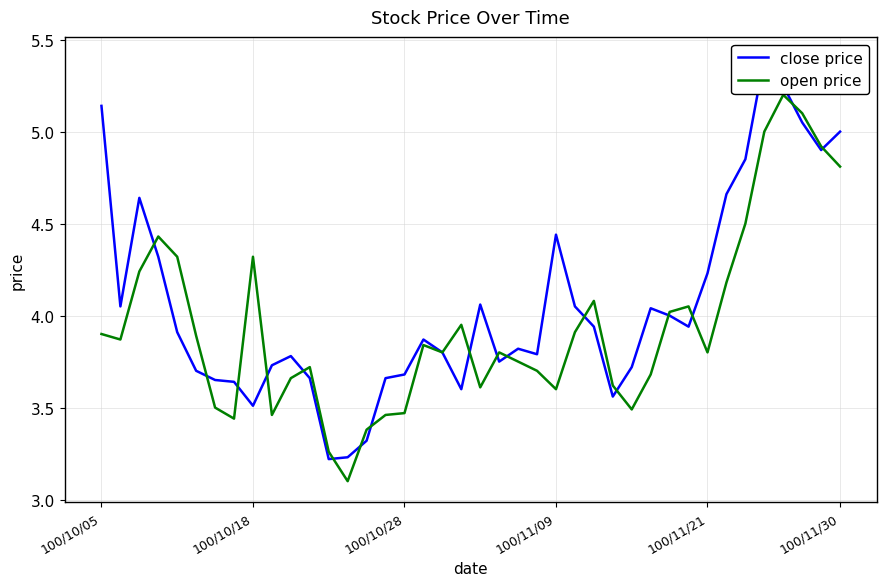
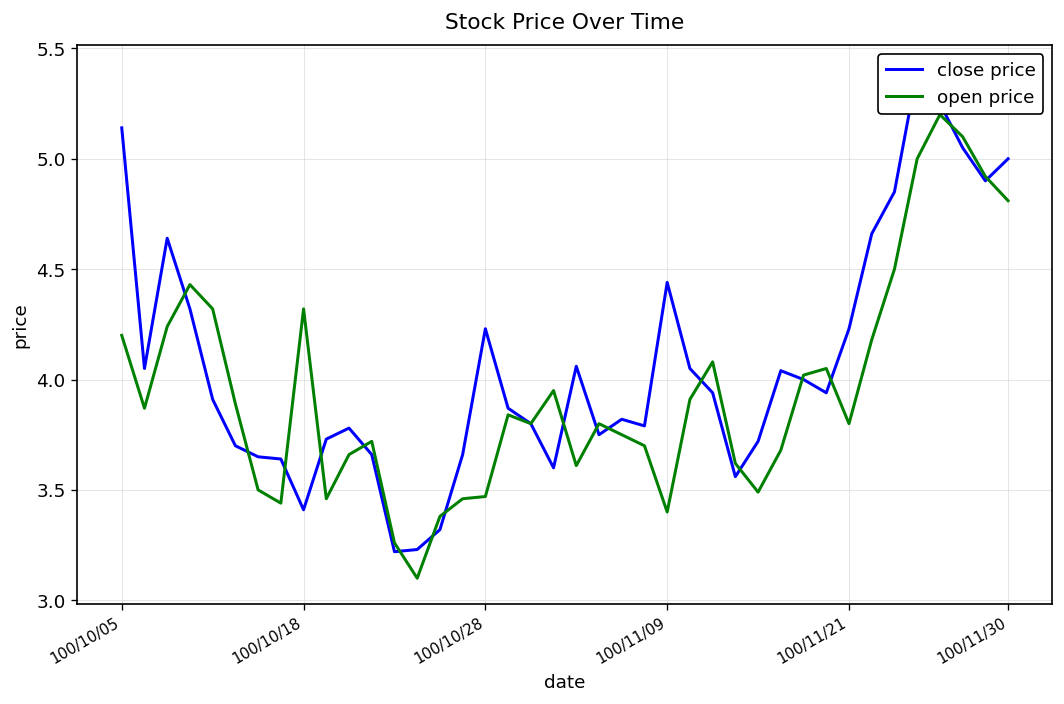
open price, 100/10/05: 3.9 -> 4.2
close price, 100/10/18: 3.51 -> 3.41
close price, 100/10/28: 3.68 -> 4.23
open price, 100/11/09: 3.6 -> 3.4
